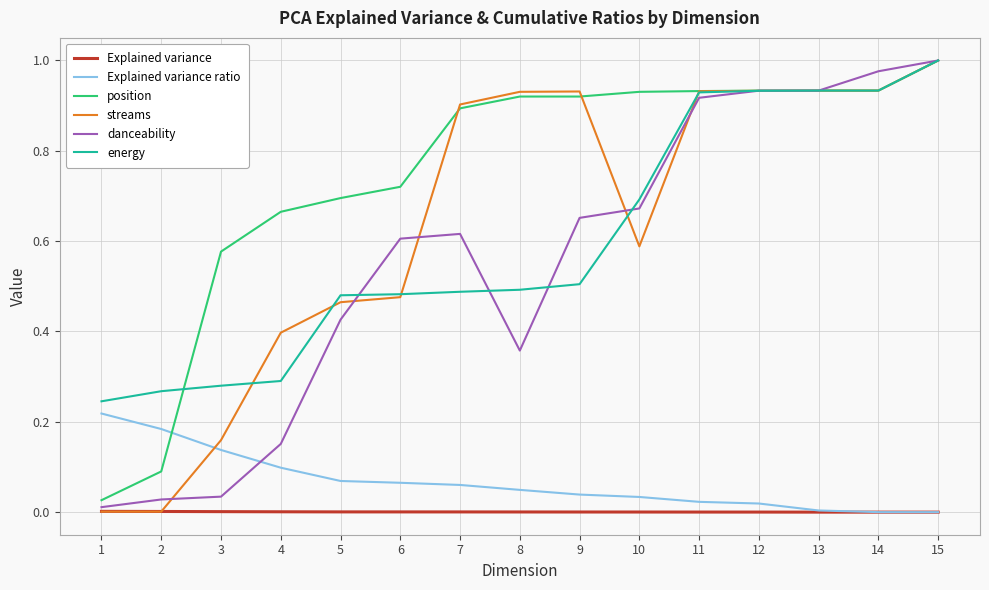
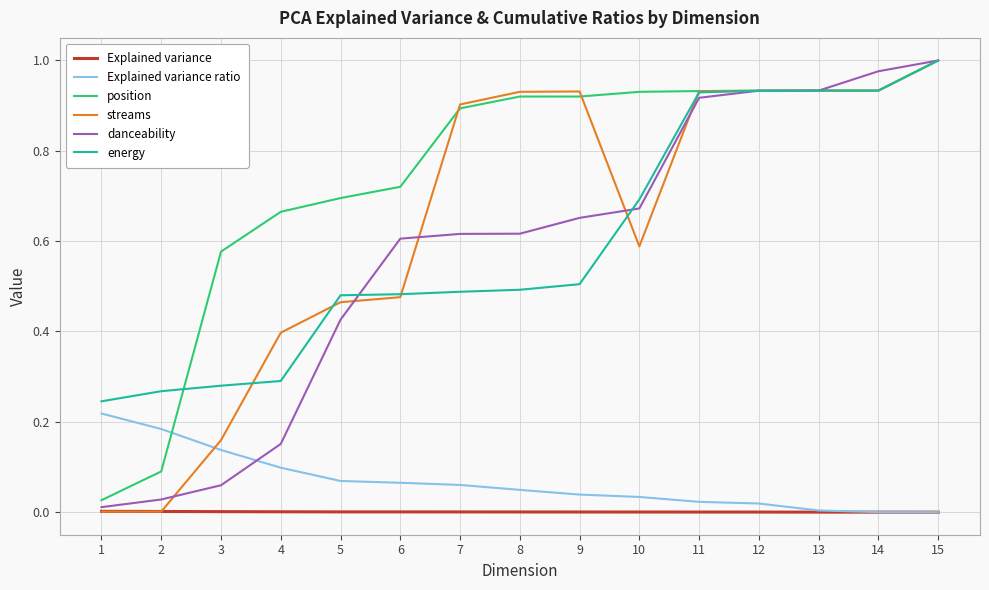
danceability, 3: 0.03 -> 0.06
danceability, 8: 0.36 -> 0.62
